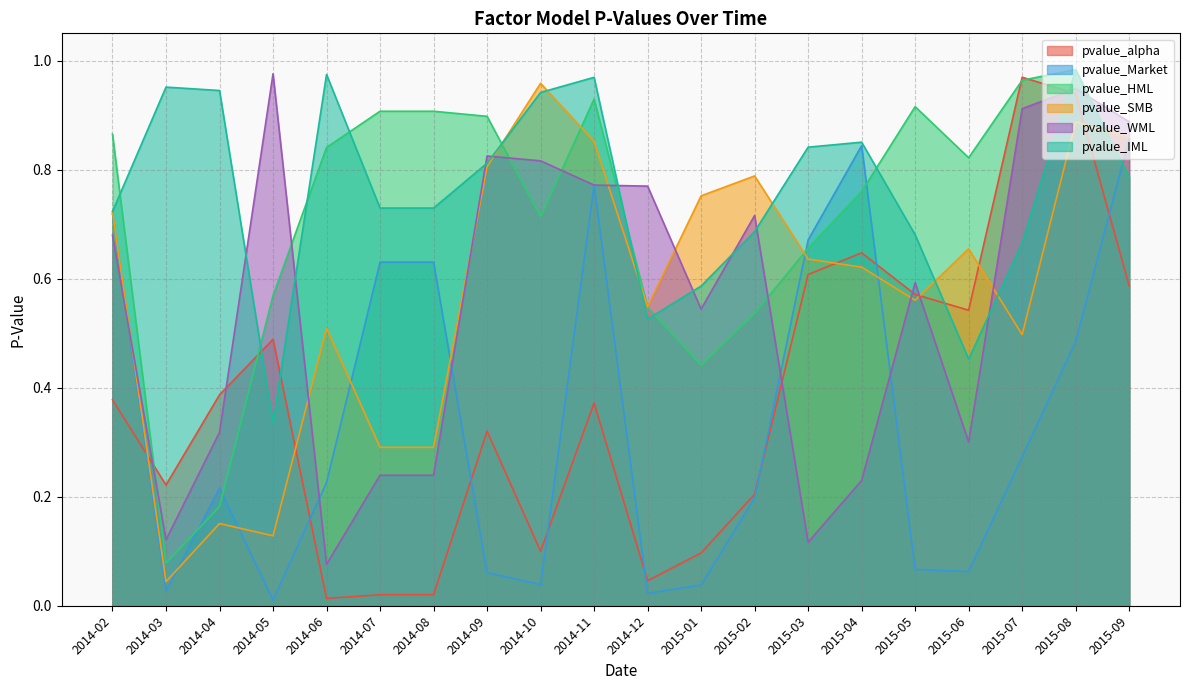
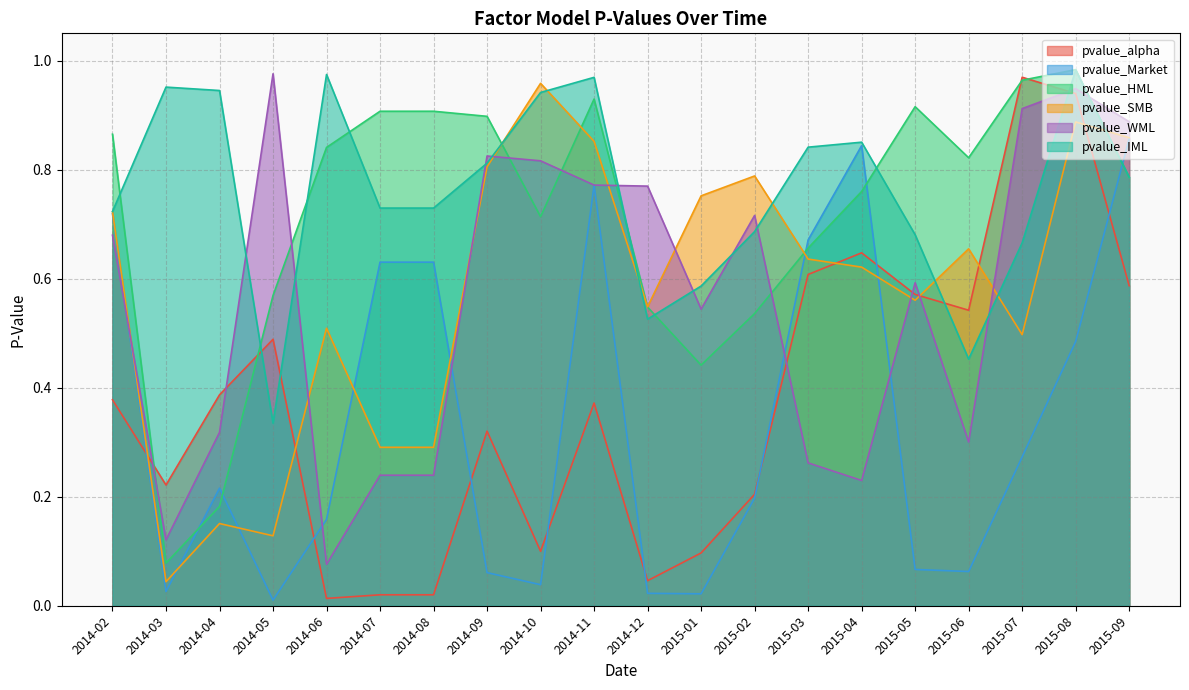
pvalue_Market, 2014-06: 0.23 -> 0.16
pvalue_Market, 2015-01: 0.04 -> 0.02
pvalue_WML, 2015-03: 0.12 -> 0.26
